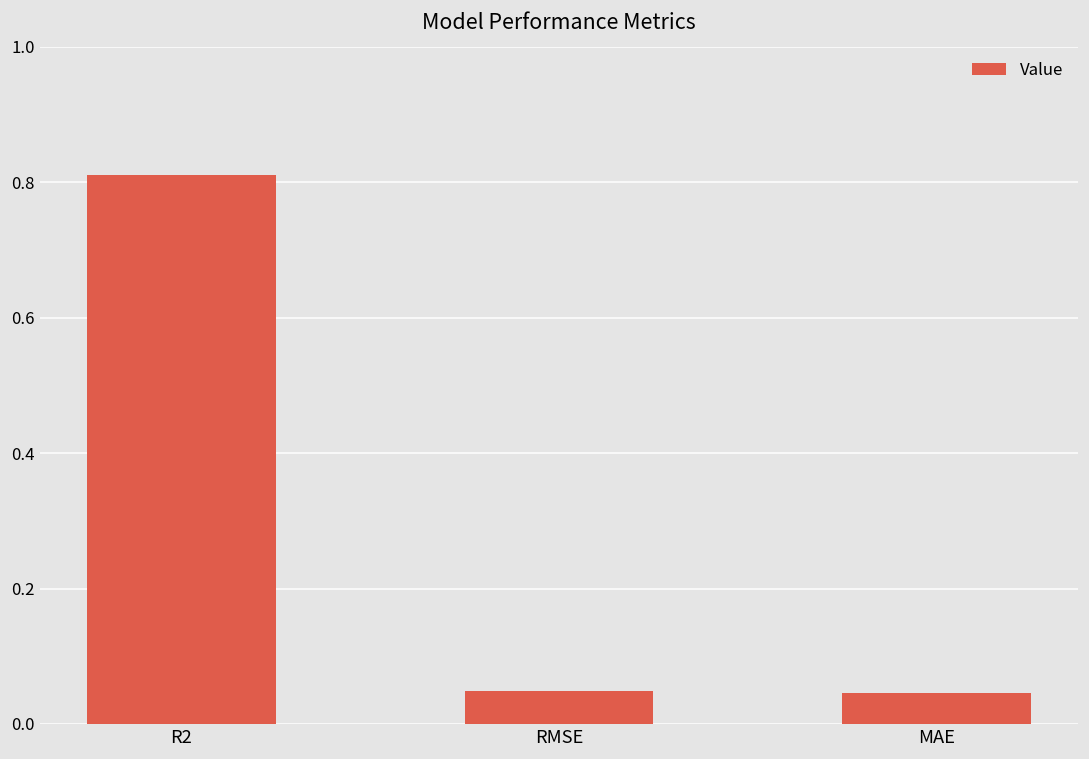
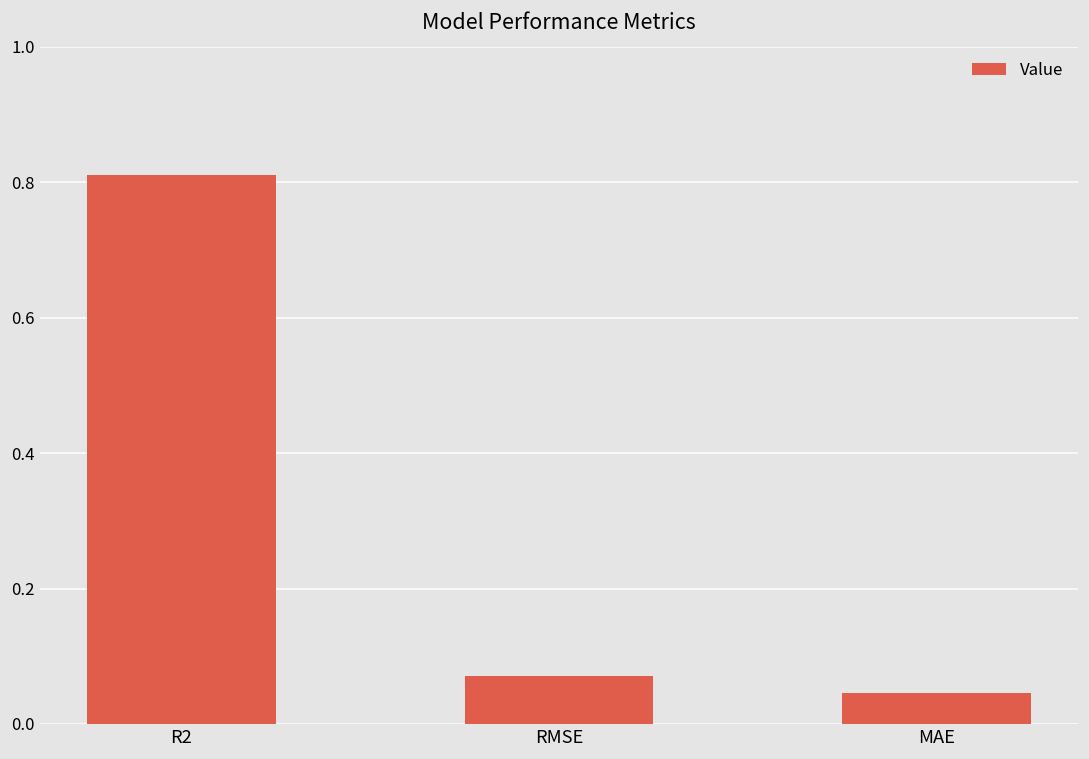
RMSE: 0.05 -> 0.07
